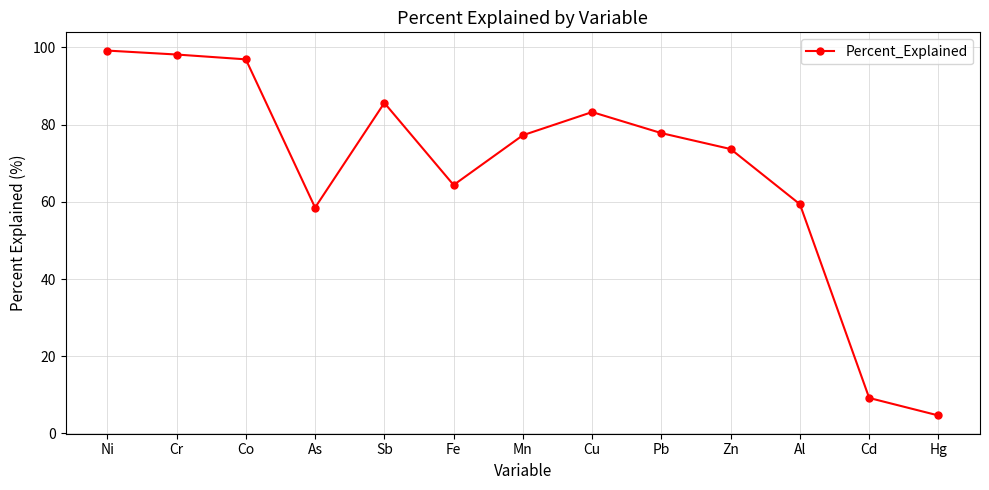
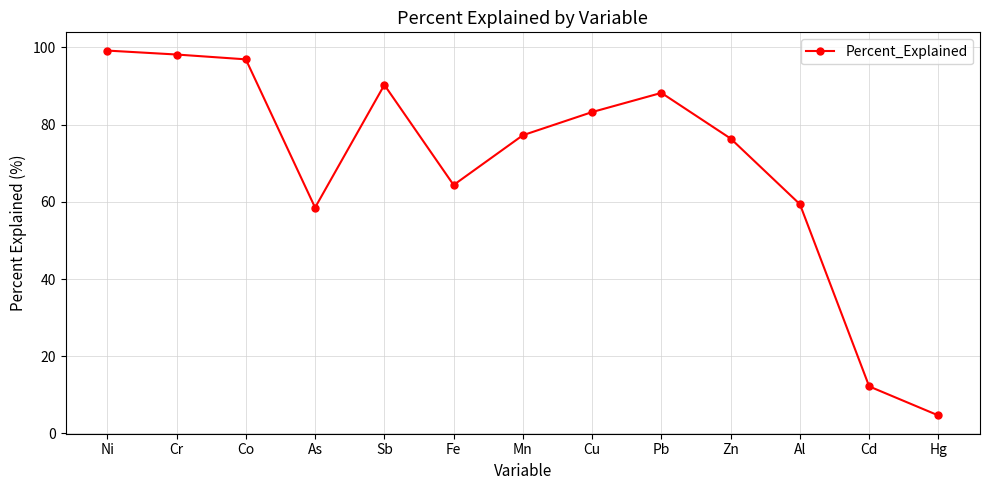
Sb: 86 -> 90
Pb: 78 -> 88
Zn: 74 -> 76
Cd: 9 -> 12
